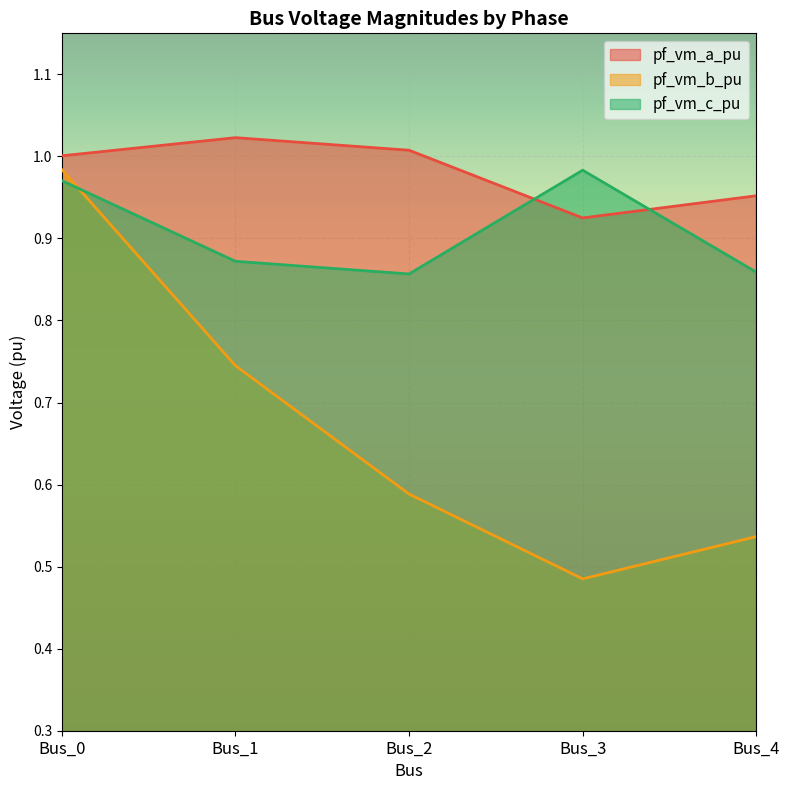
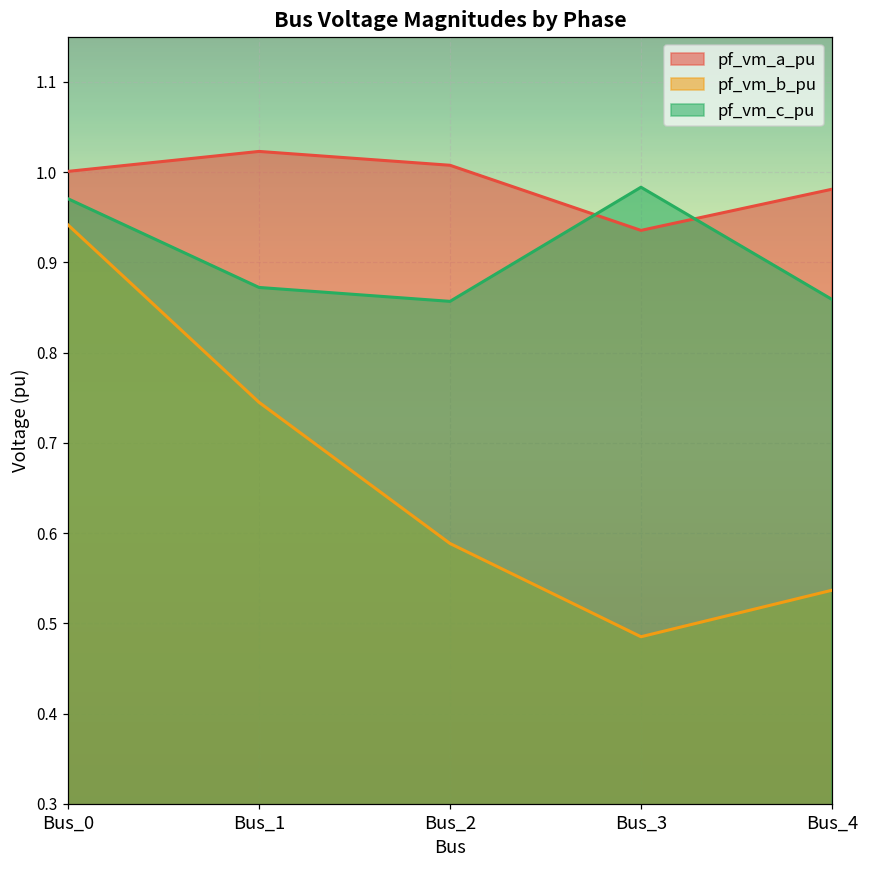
pf_vm_b_pu, Bus_0: 0.98 -> 0.94
pf_vm_a_pu, Bus_3: 0.92 -> 0.94
pf_vm_a_pu, Bus_4: 0.95 -> 0.98
